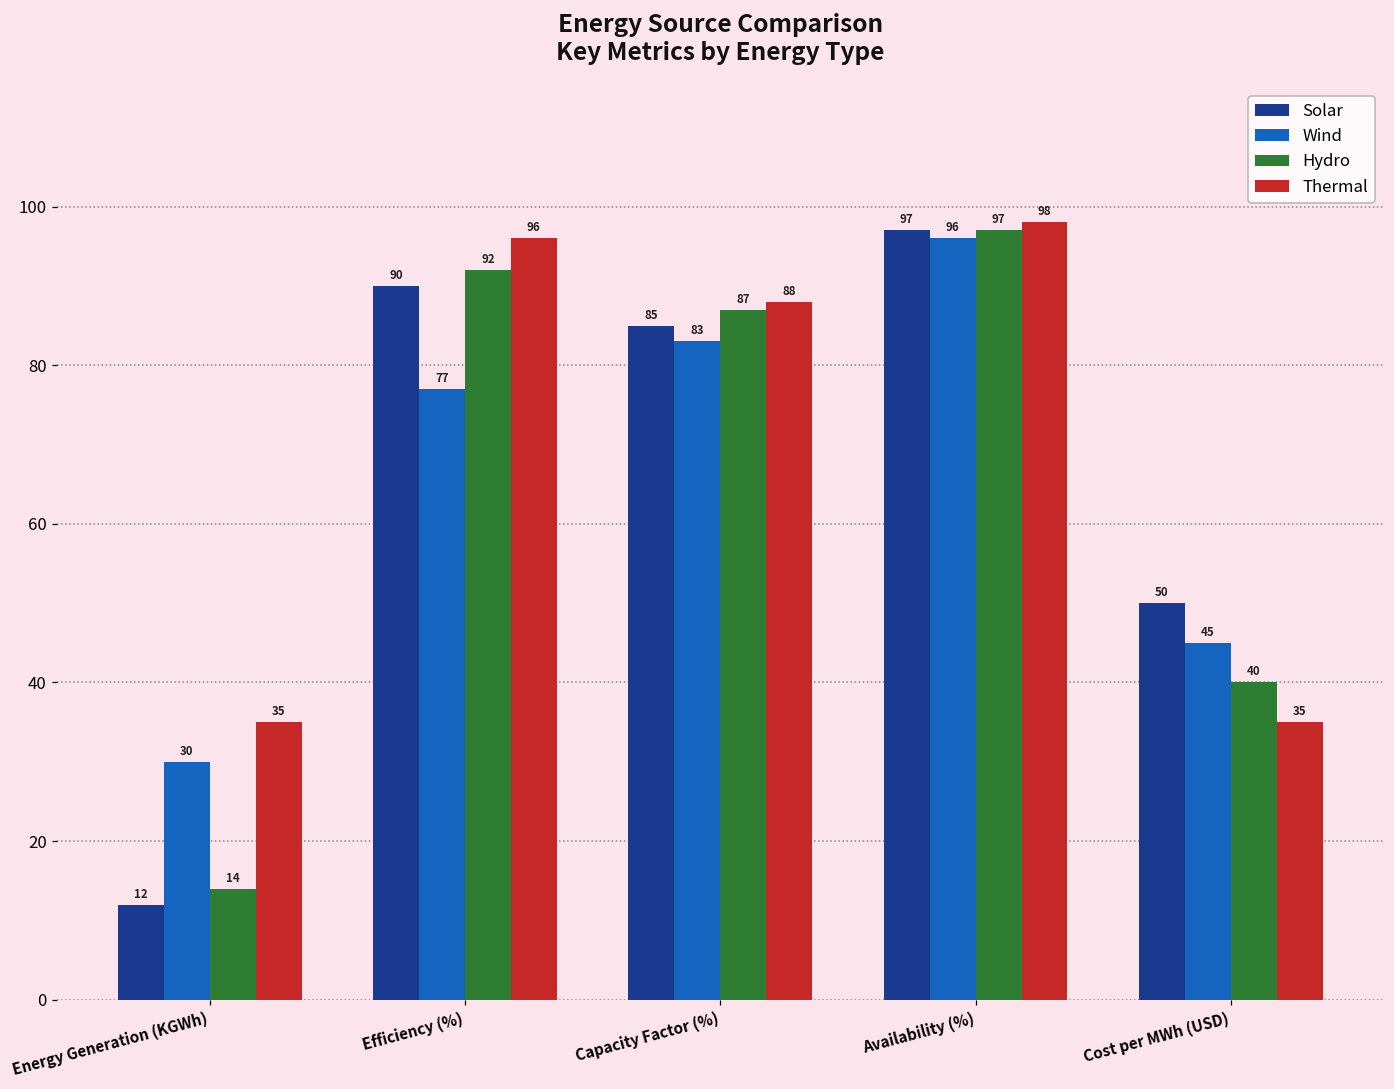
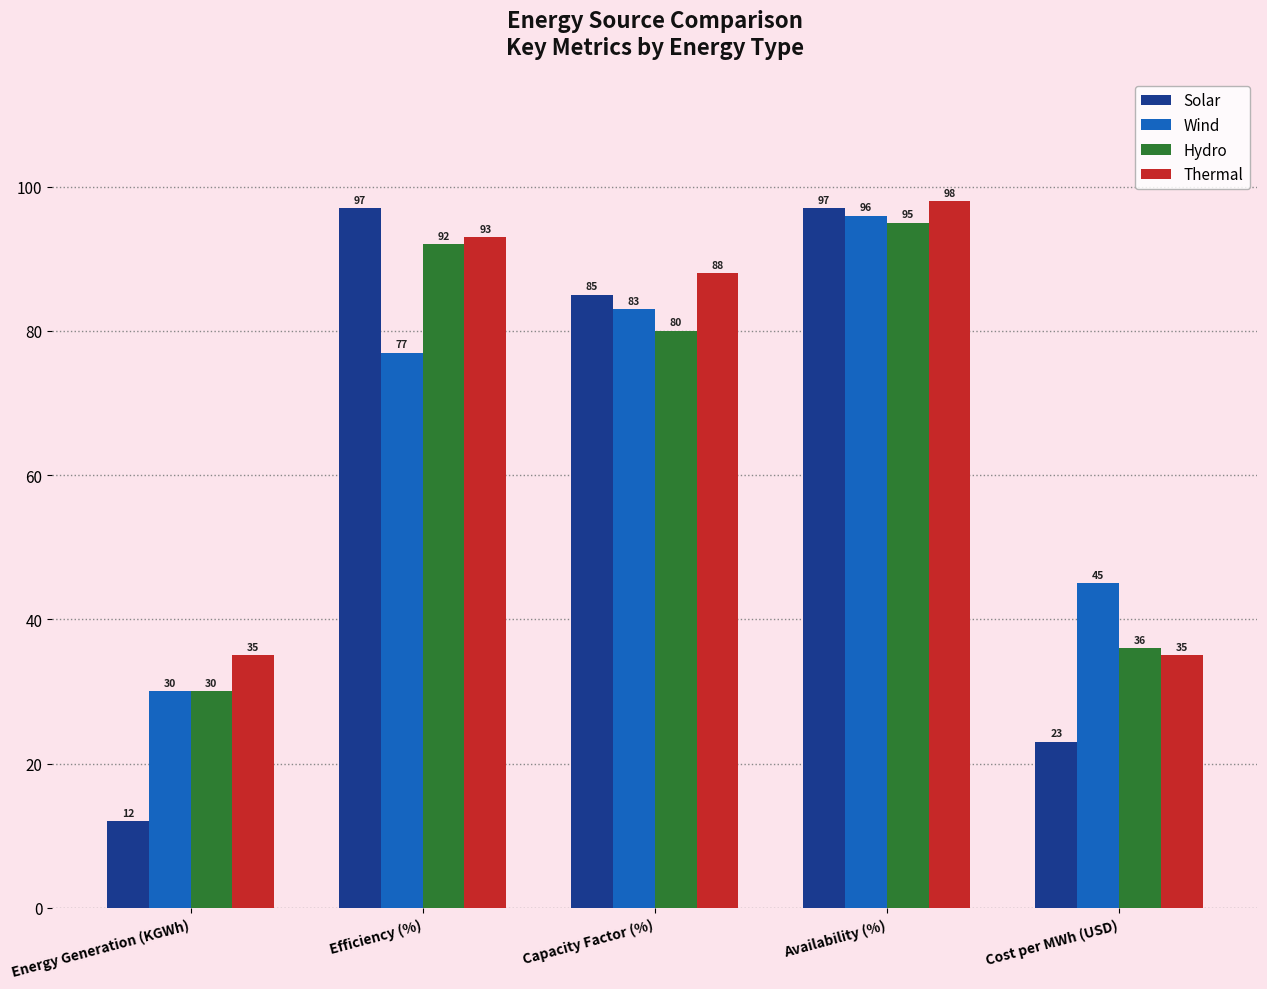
Hydro, Energy Generation (KGWh): 14 -> 30
Solar, Efficiency (%): 90 -> 97
Thermal, Efficiency (%): 96 -> 93
Hydro, Capacity Factor (%): 87 -> 80
Hydro, Availability (%): 97 -> 95
Solar, Cost per MWh (USD): 50 -> 23
Hydro, Cost per MWh (USD): 40 -> 36
